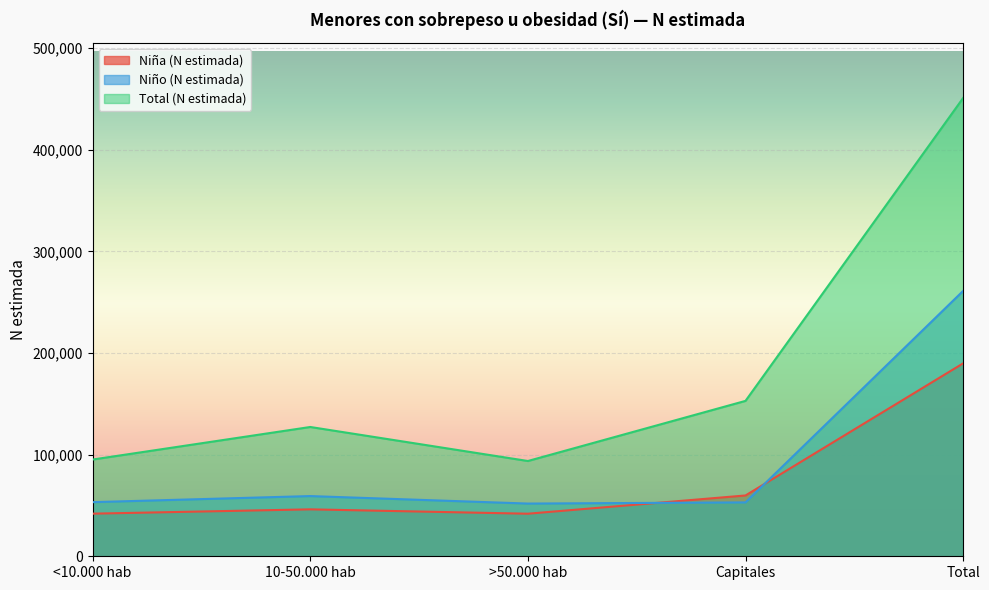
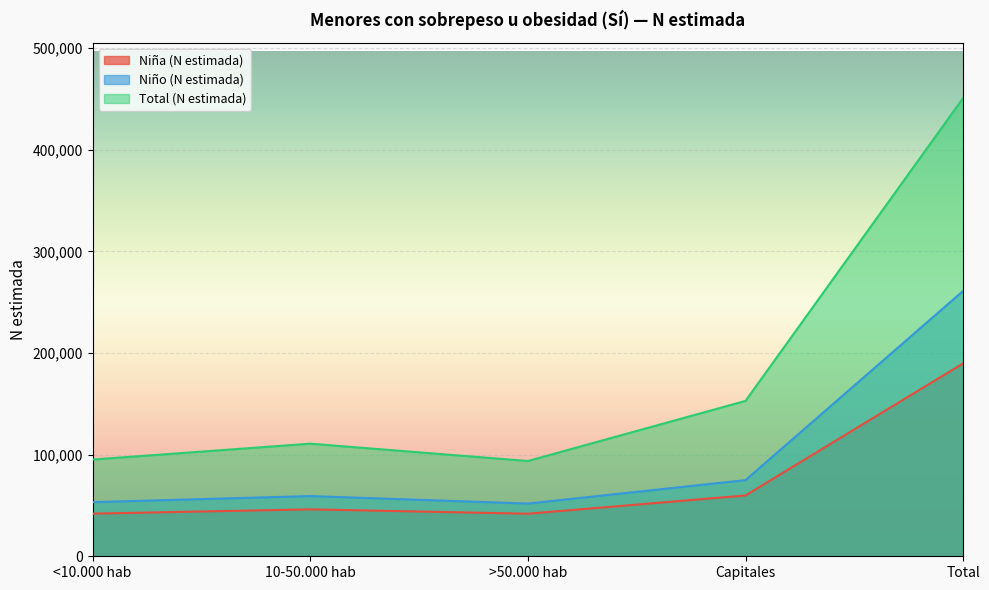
Total (N estimada), 10-50.000 hab: 127,000 -> 111,000
Niño (N estimada), Capitales: 53,000 -> 75,000
